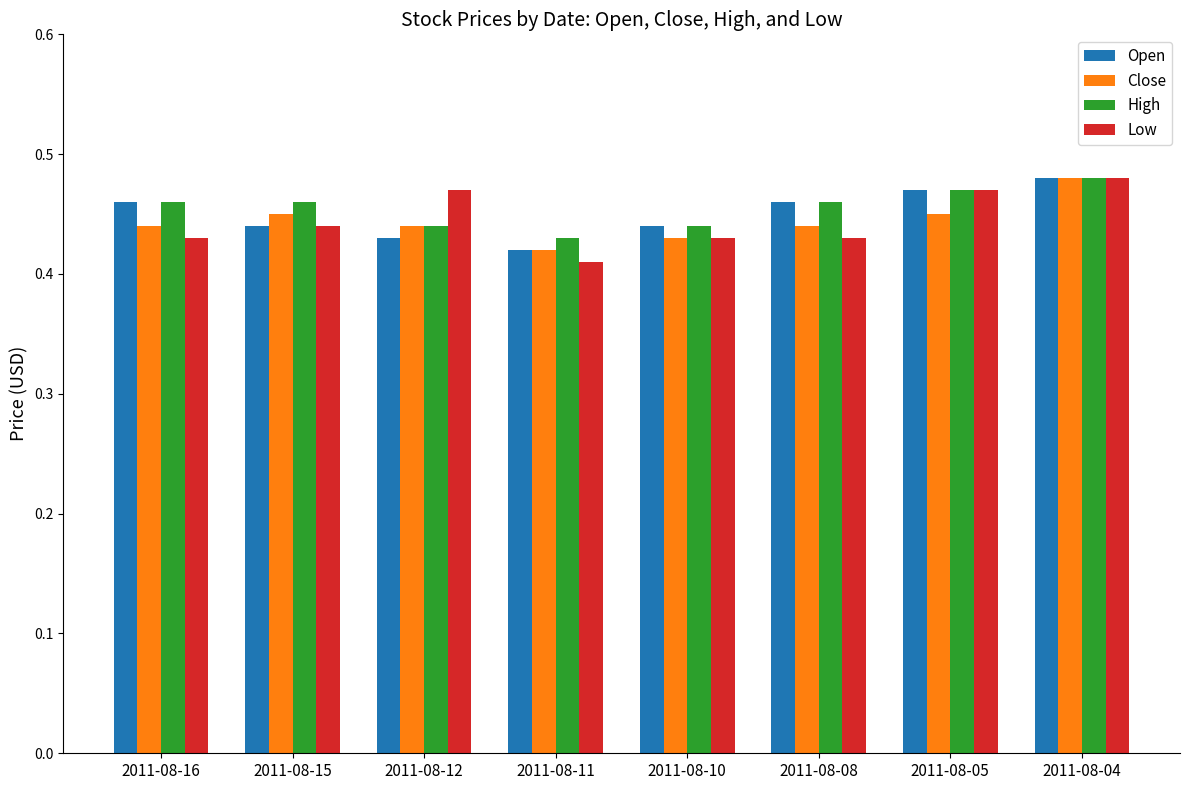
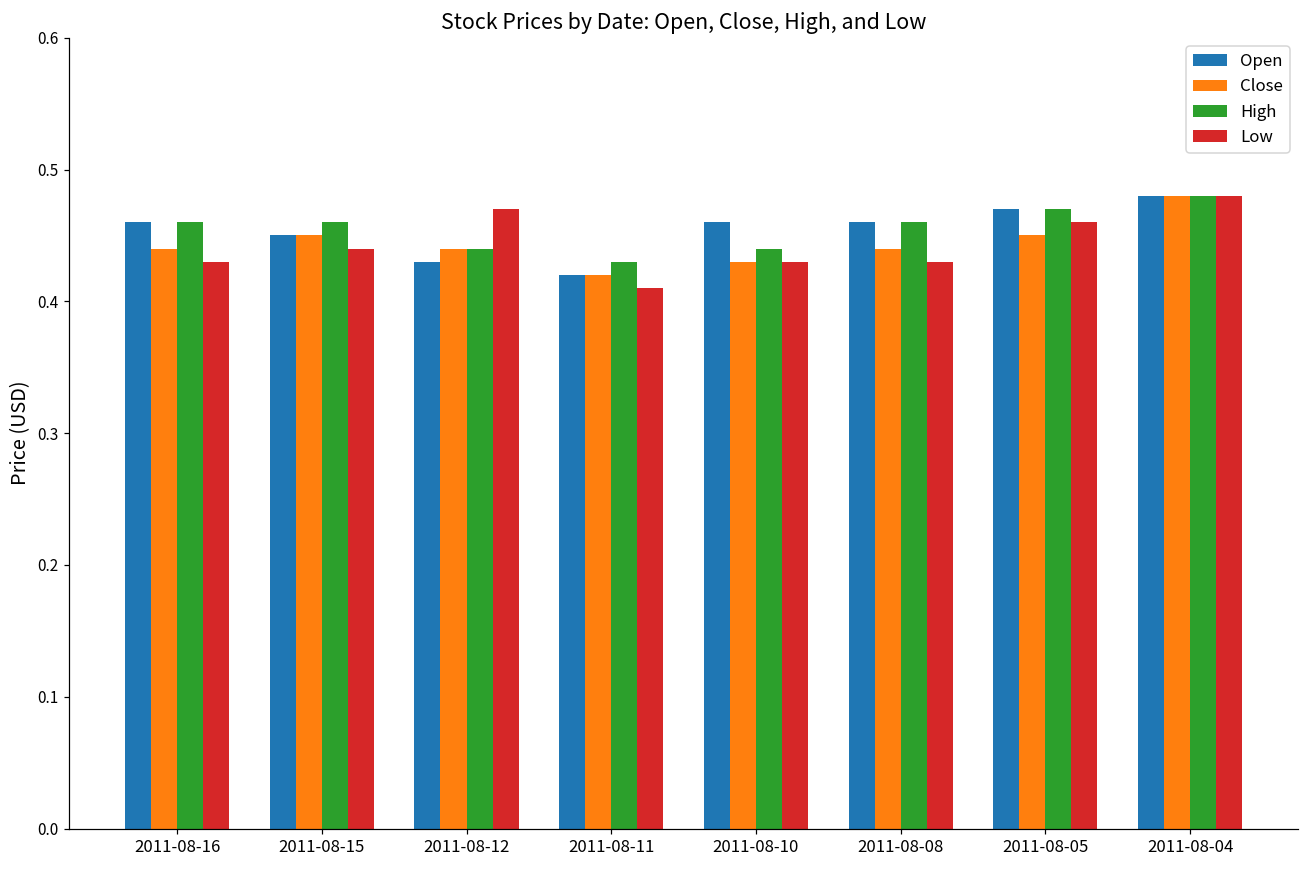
Open, 2011-08-15: 0.44 -> 0.45
Open, 2011-08-10: 0.44 -> 0.46
Low, 2011-08-05: 0.47 -> 0.46
